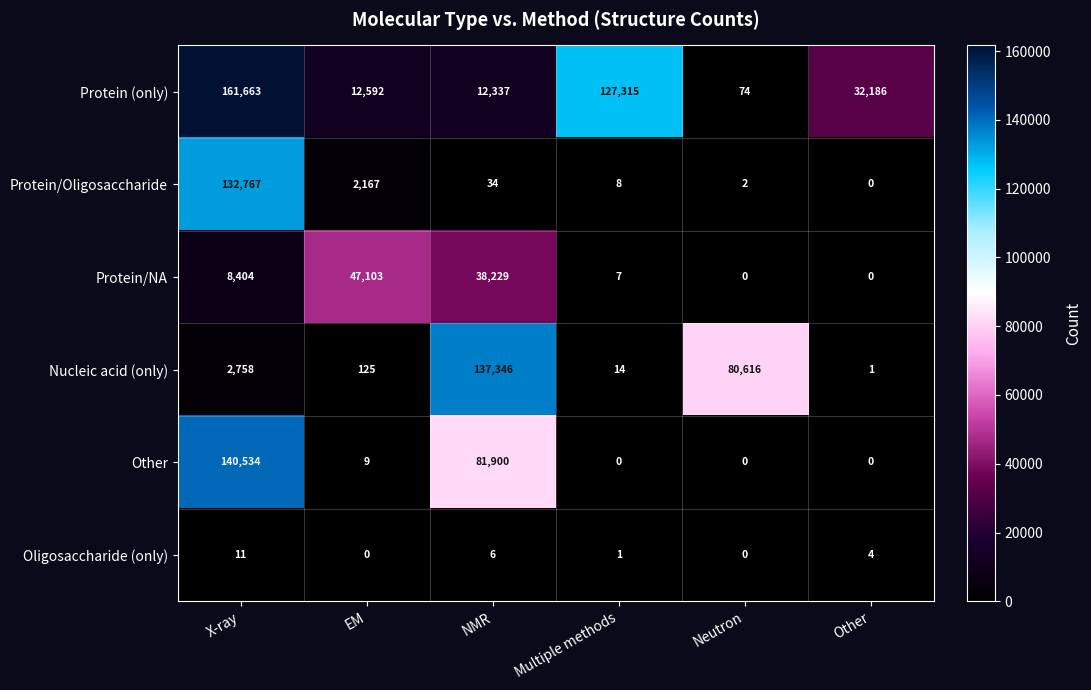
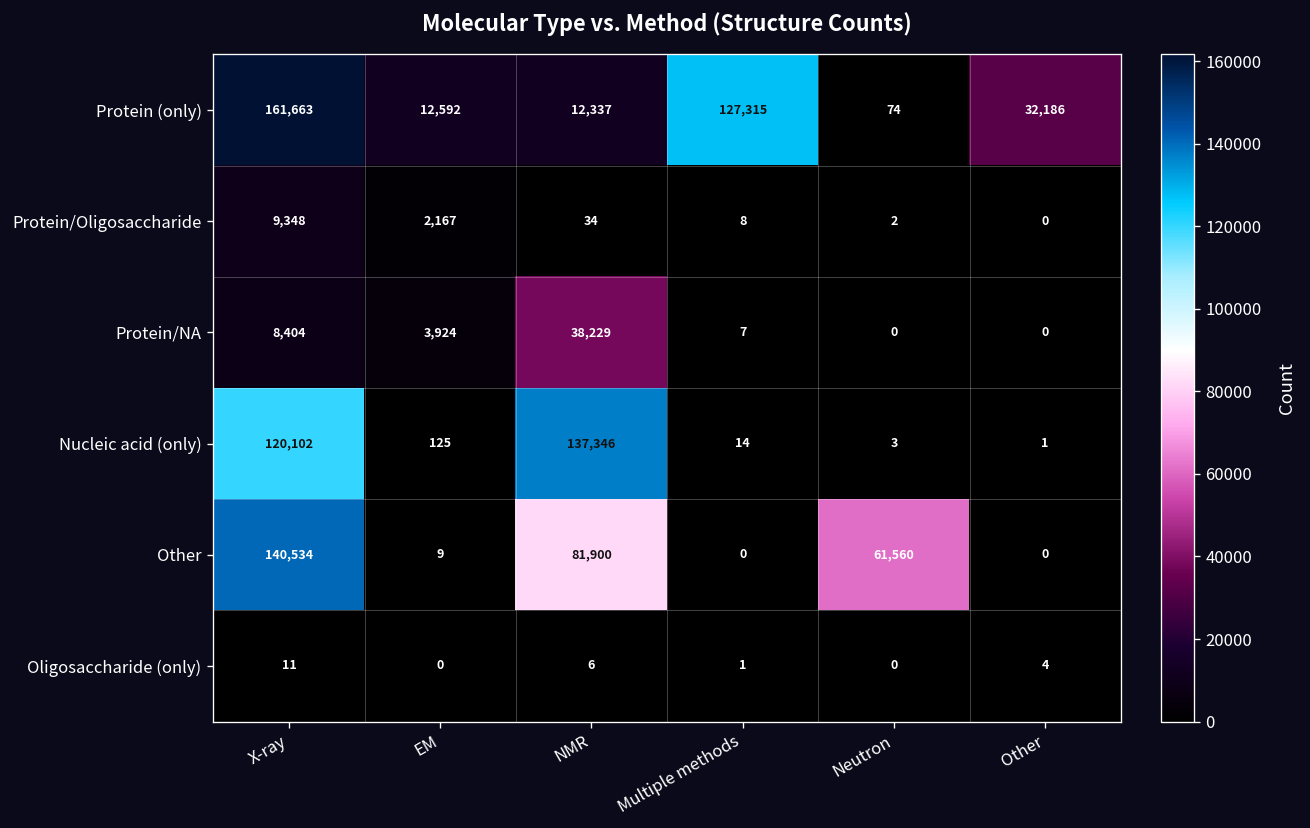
Protein/Oligosaccharide, X-ray: 132,767 -> 9,348
Protein/NA, EM: 47,103 -> 3,924
Nucleic acid (only), X-ray: 2,758 -> 120,102
Nucleic acid (only), Neutron: 80,616 -> 3
Other, Neutron: 0 -> 61,560
